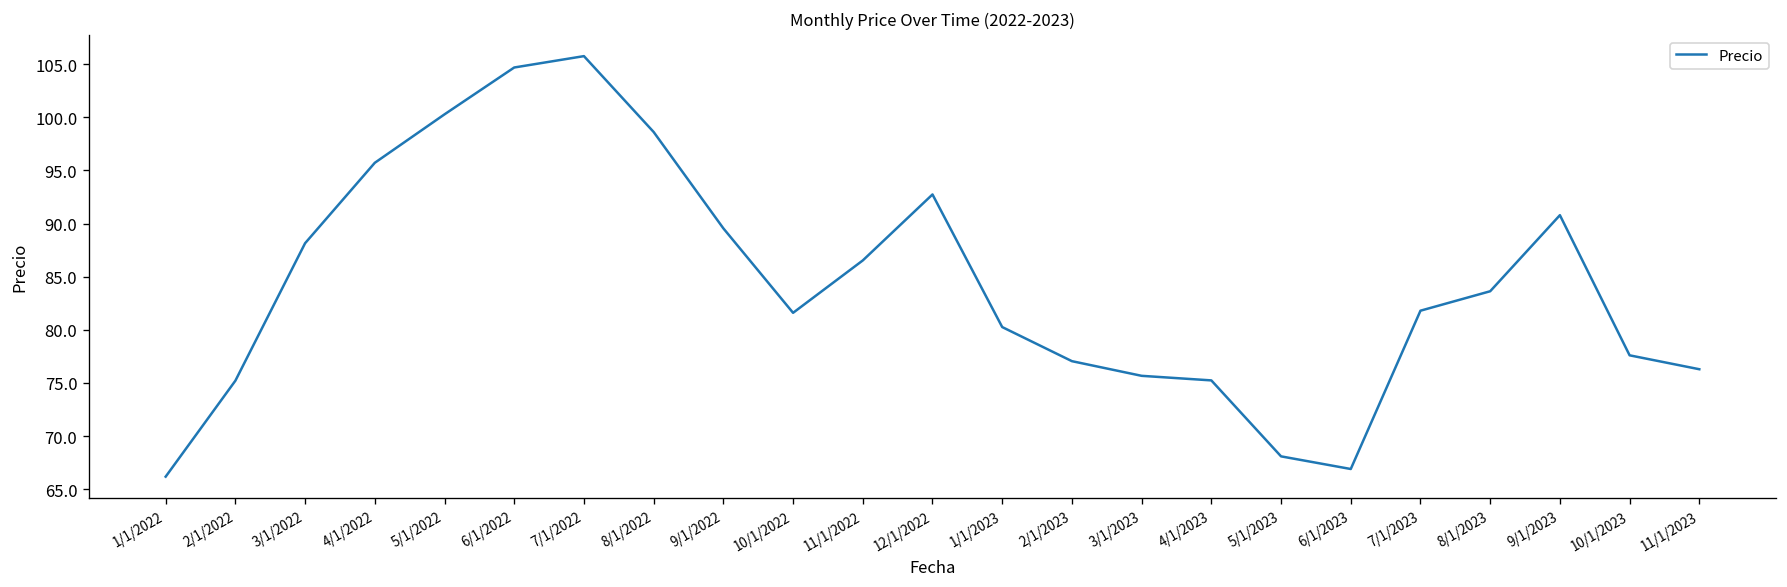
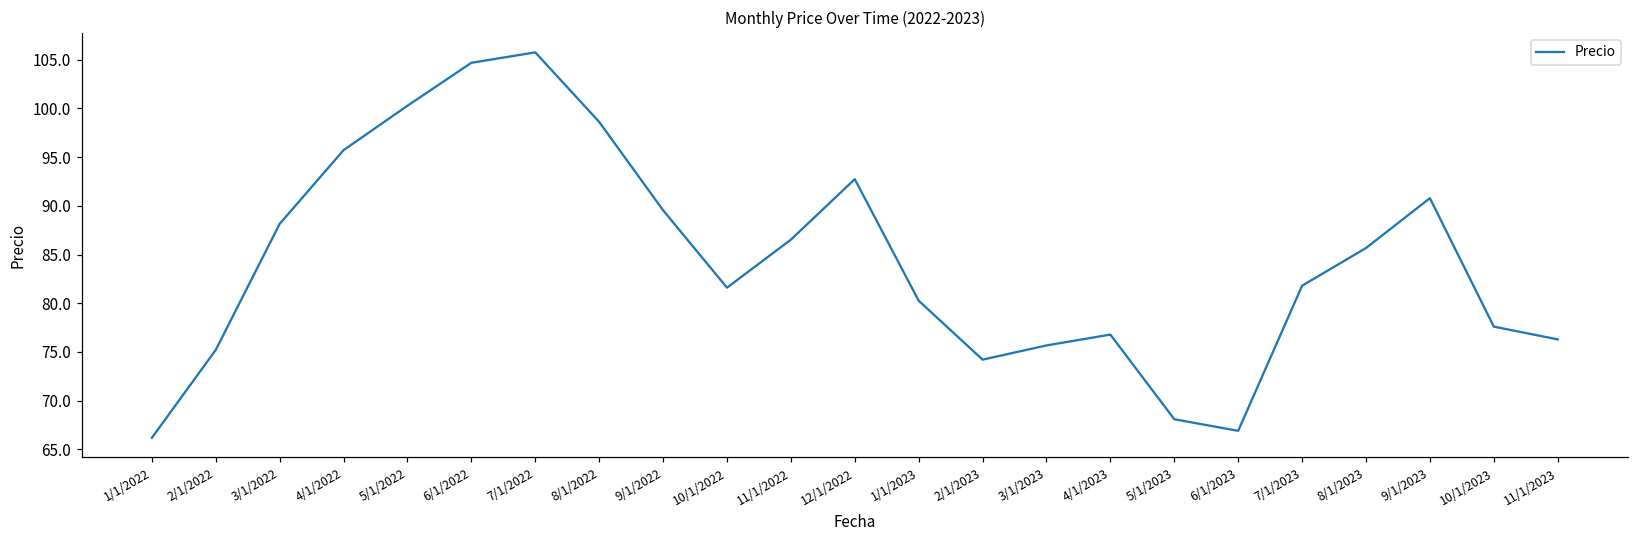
2/1/2023: 77 -> 74
4/1/2023: 75 -> 77
8/1/2023: 84 -> 86
